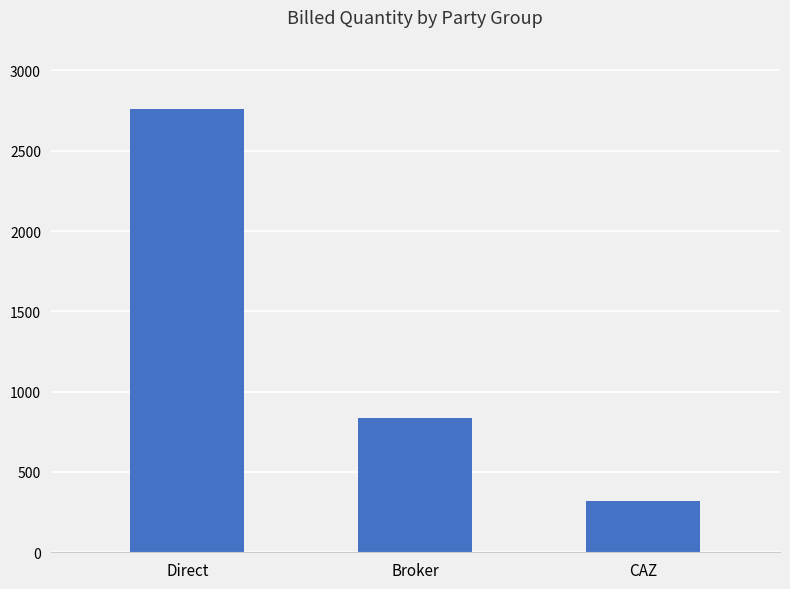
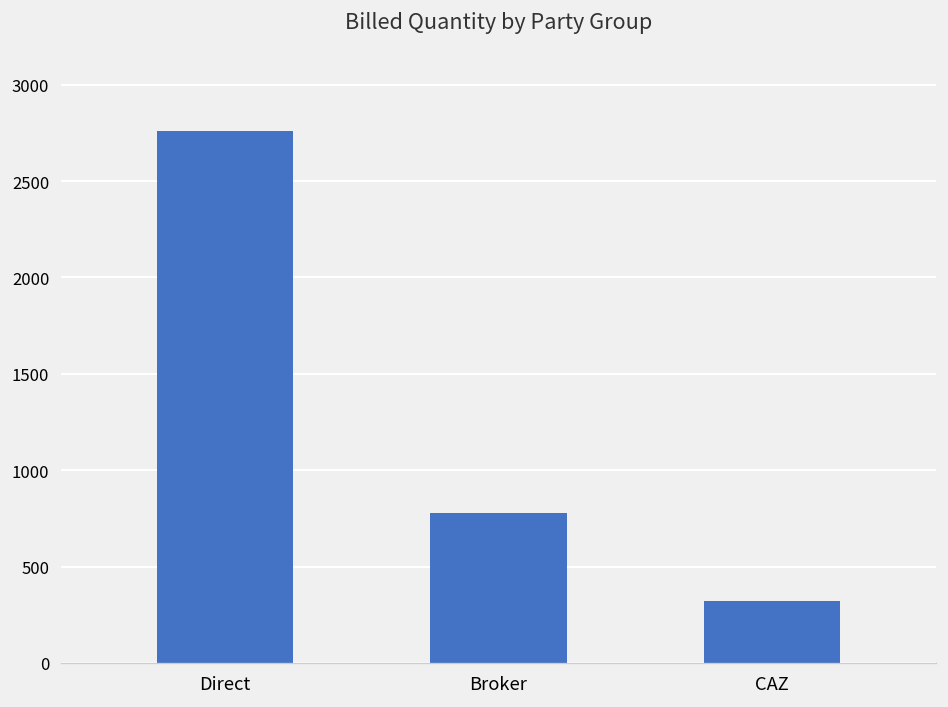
Broker: 830 -> 780
